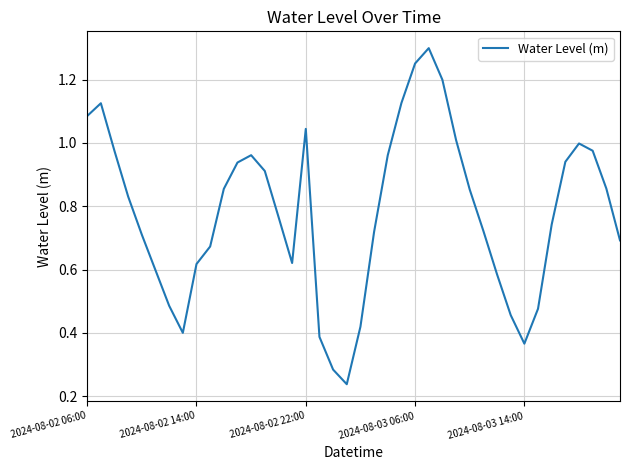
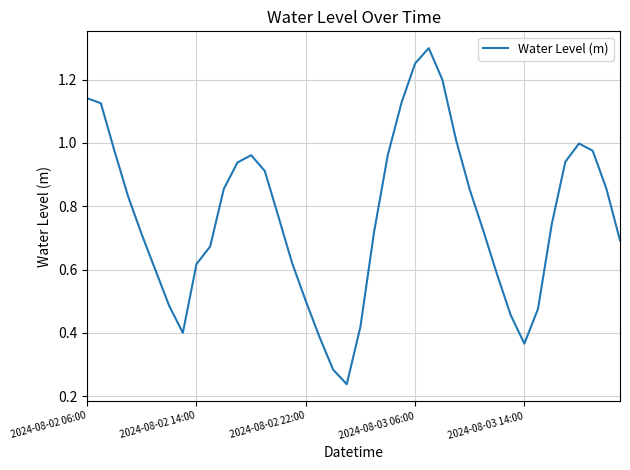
2024-08-02 06:00: 1.08 -> 1.14
2024-08-02 22:00: 1.04 -> 0.50
